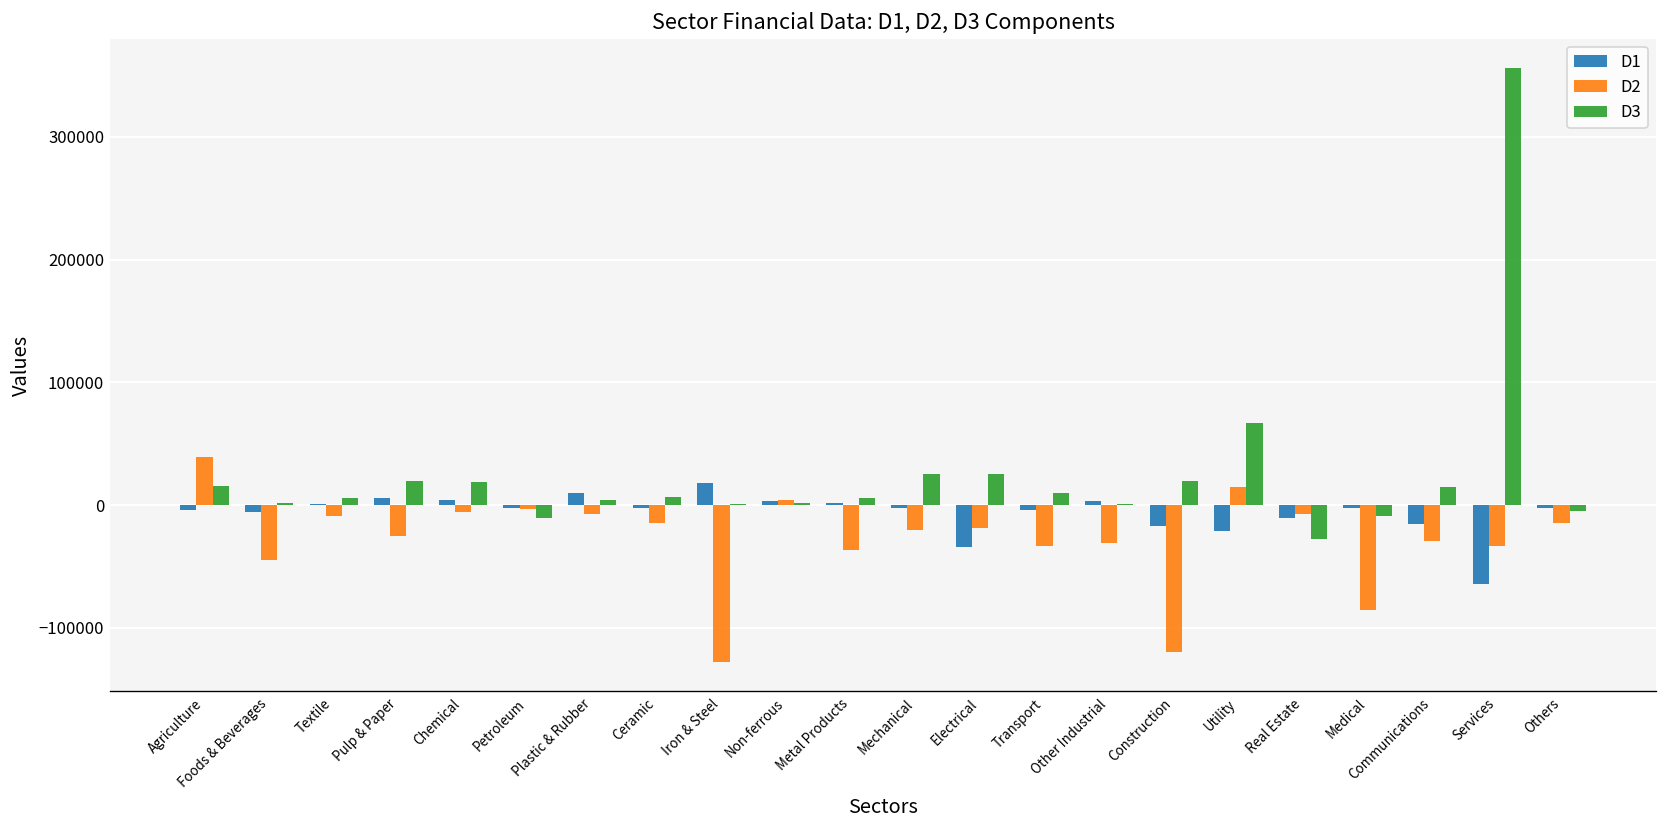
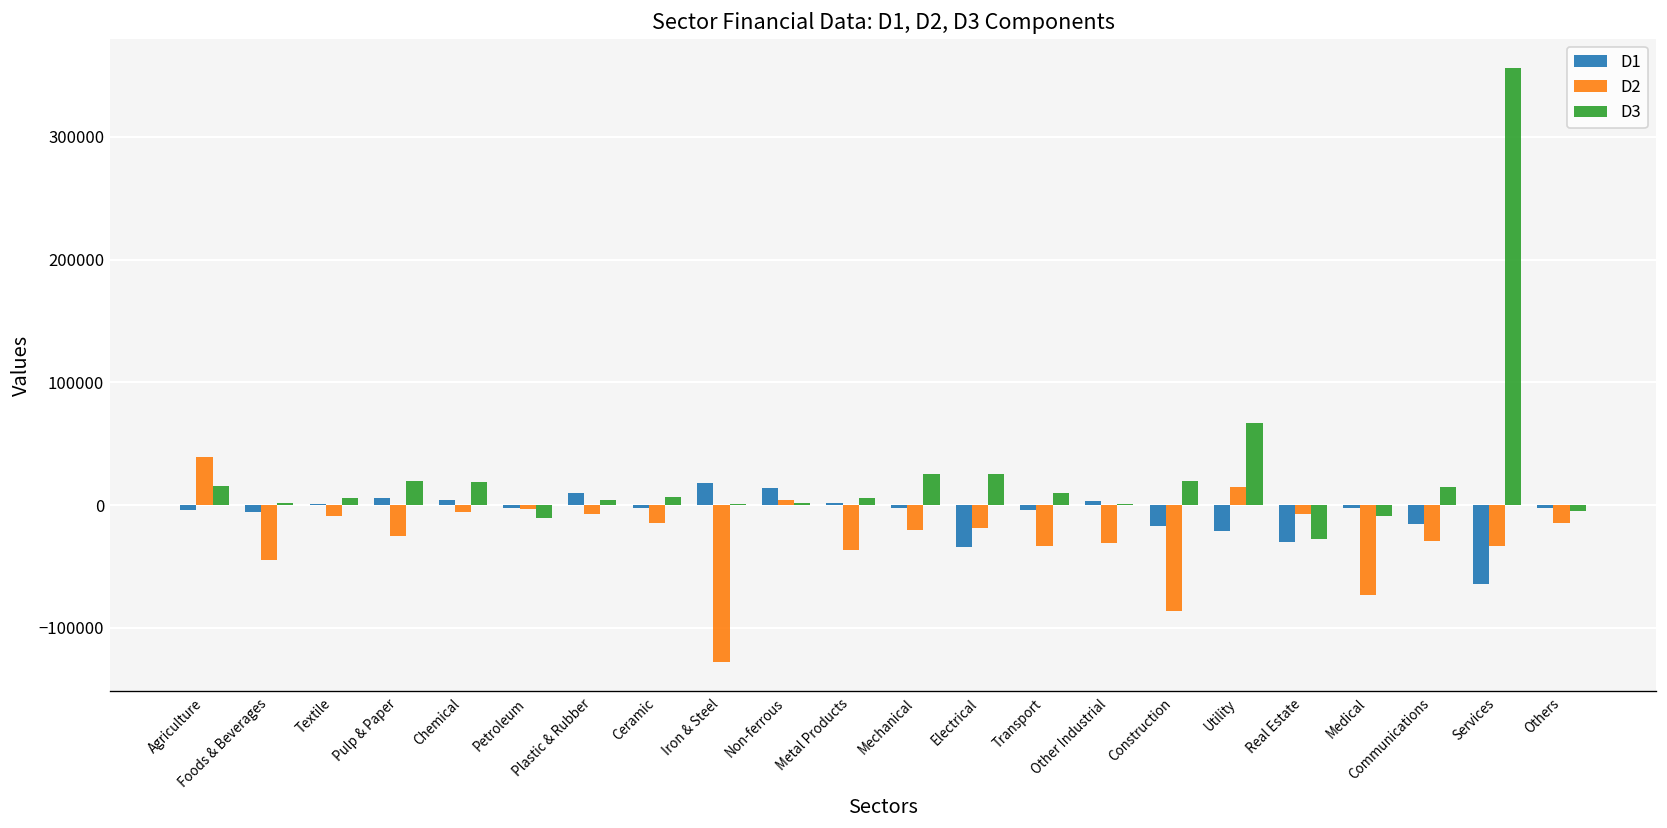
D1, Non-ferrous: 3000 -> 14000
D2, Construction: -120000 -> -86000
D1, Real Estate: -10000 -> -30000
D2, Medical: -86000 -> -73000
